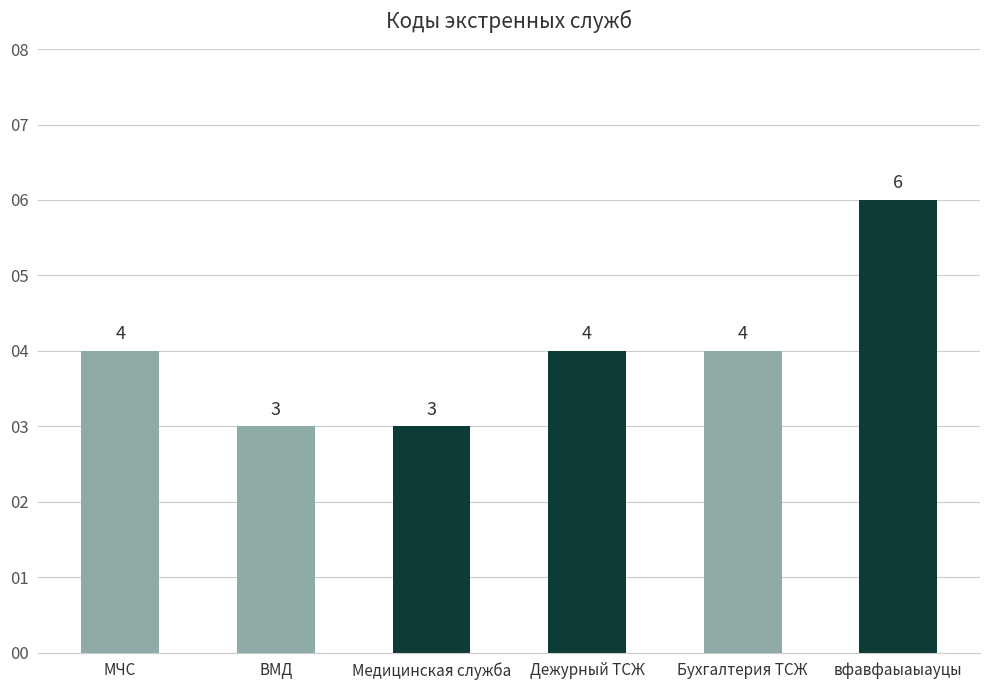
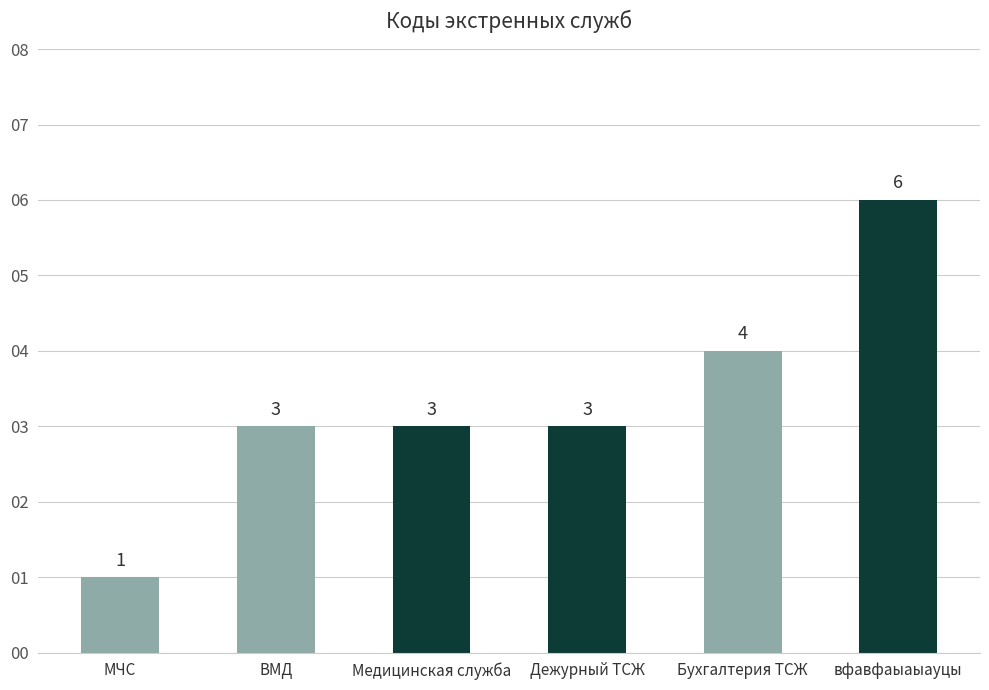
МЧС: 4 -> 1
Дежурный ТСЖ: 4 -> 3
